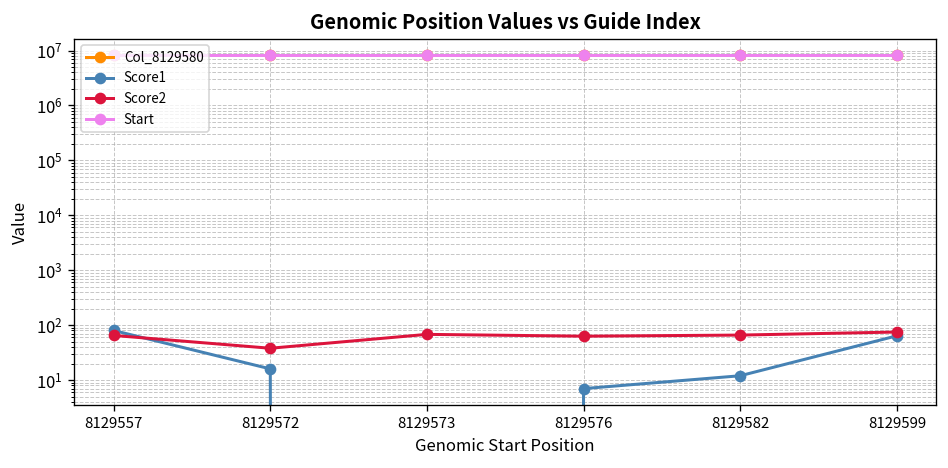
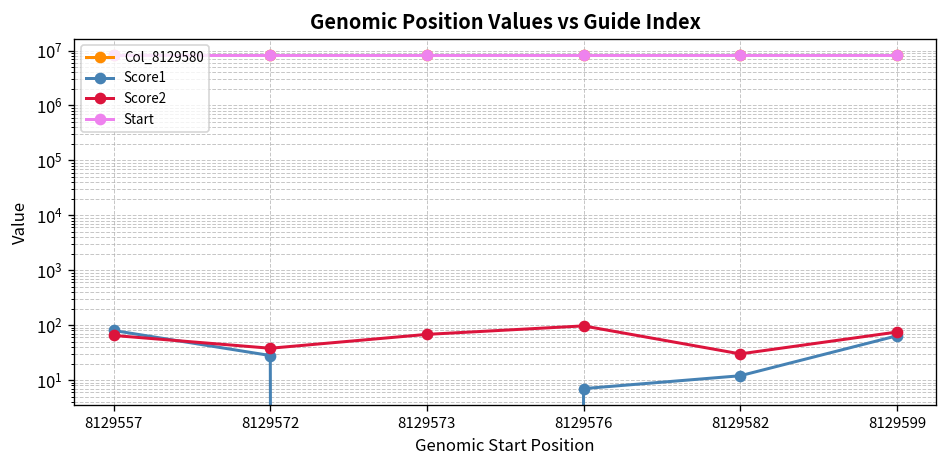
Score1, 8129572: 16 -> 30
Score2, 8129576: 60 -> 100
Score2, 8129582: 70 -> 30
